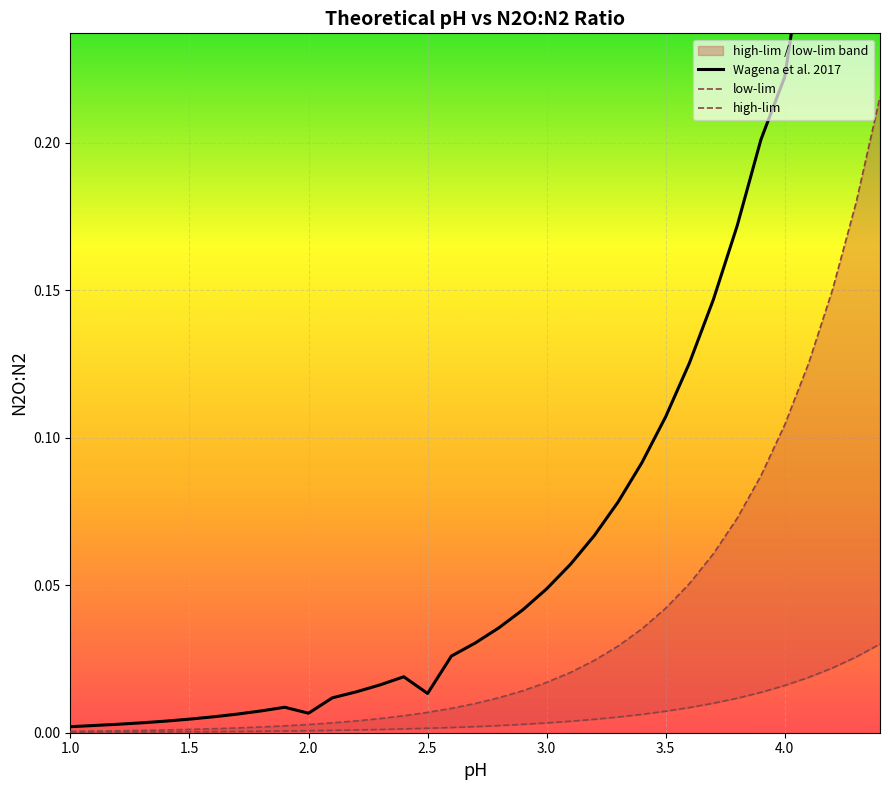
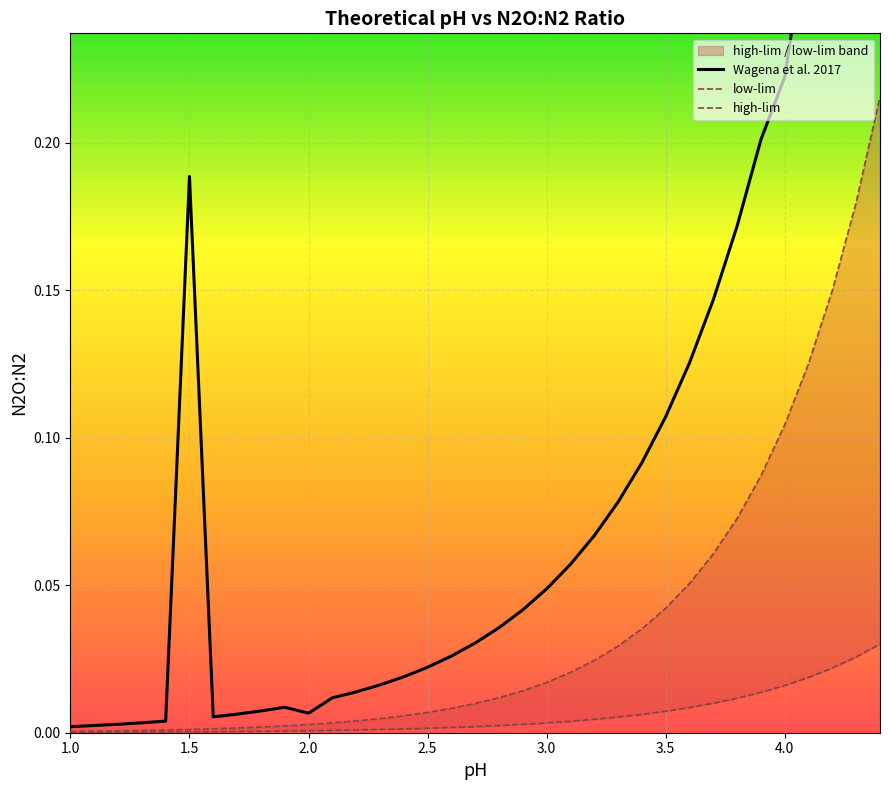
Wagena et al. 2017, 1.5: 0.005 -> 0.189
Wagena et al. 2017, 2.5: 0.013 -> 0.022
